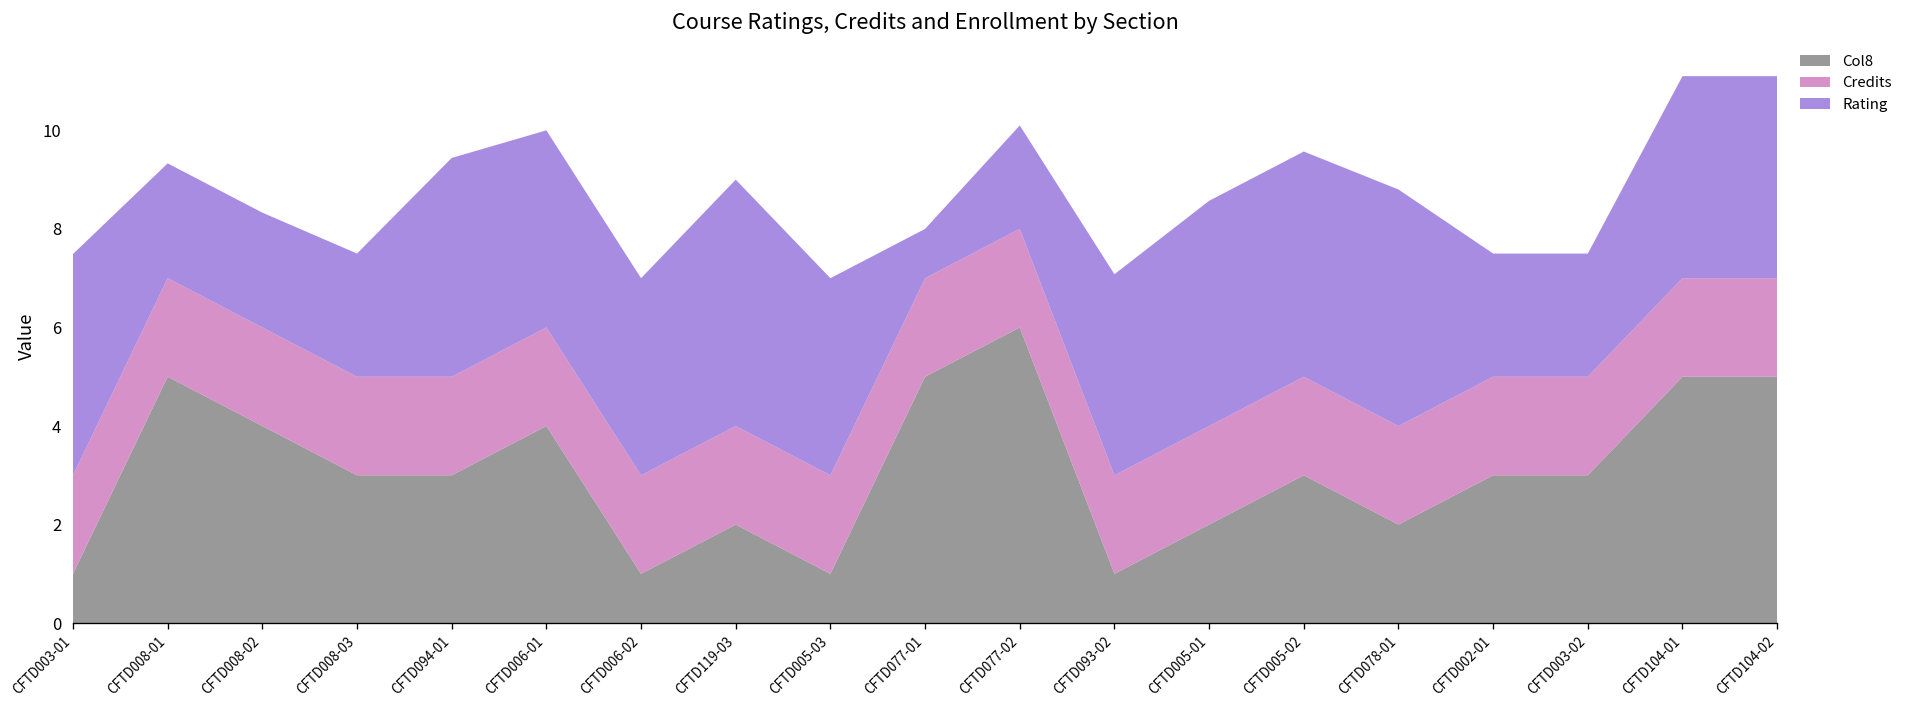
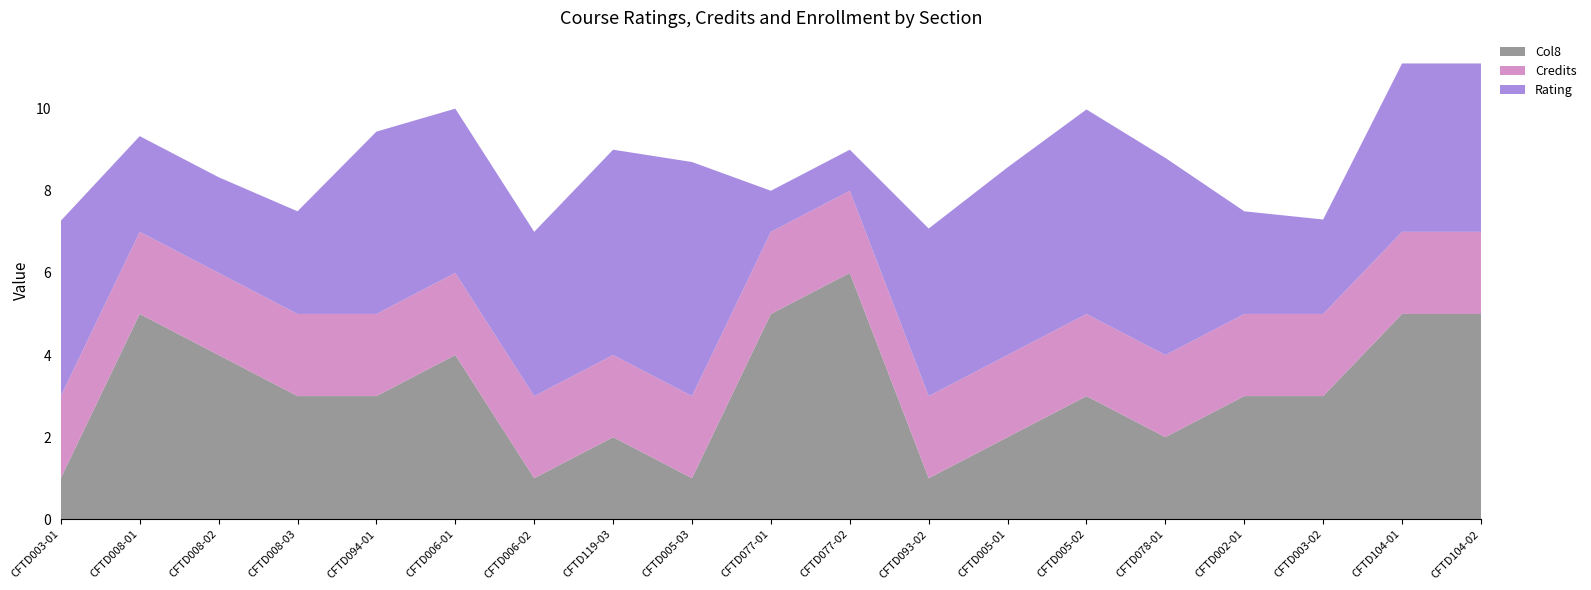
Rating, CFTD003-01: 4.5 -> 4.3
Rating, CFTD005-03: 4.0 -> 5.7
Rating, CFTD077-02: 2.1 -> 1.0
Rating, CFTD005-02: 4.6 -> 5.0
Rating, CFTD003-02: 2.5 -> 2.3
